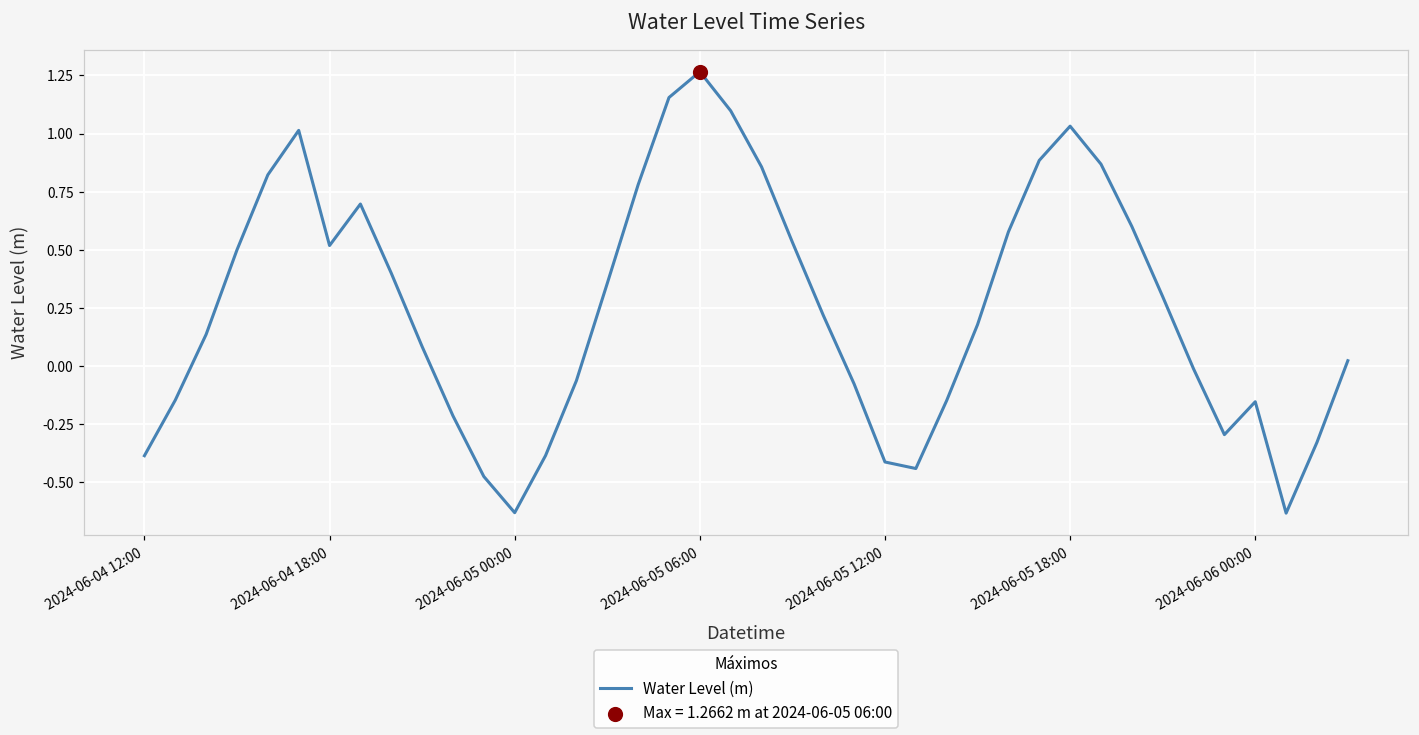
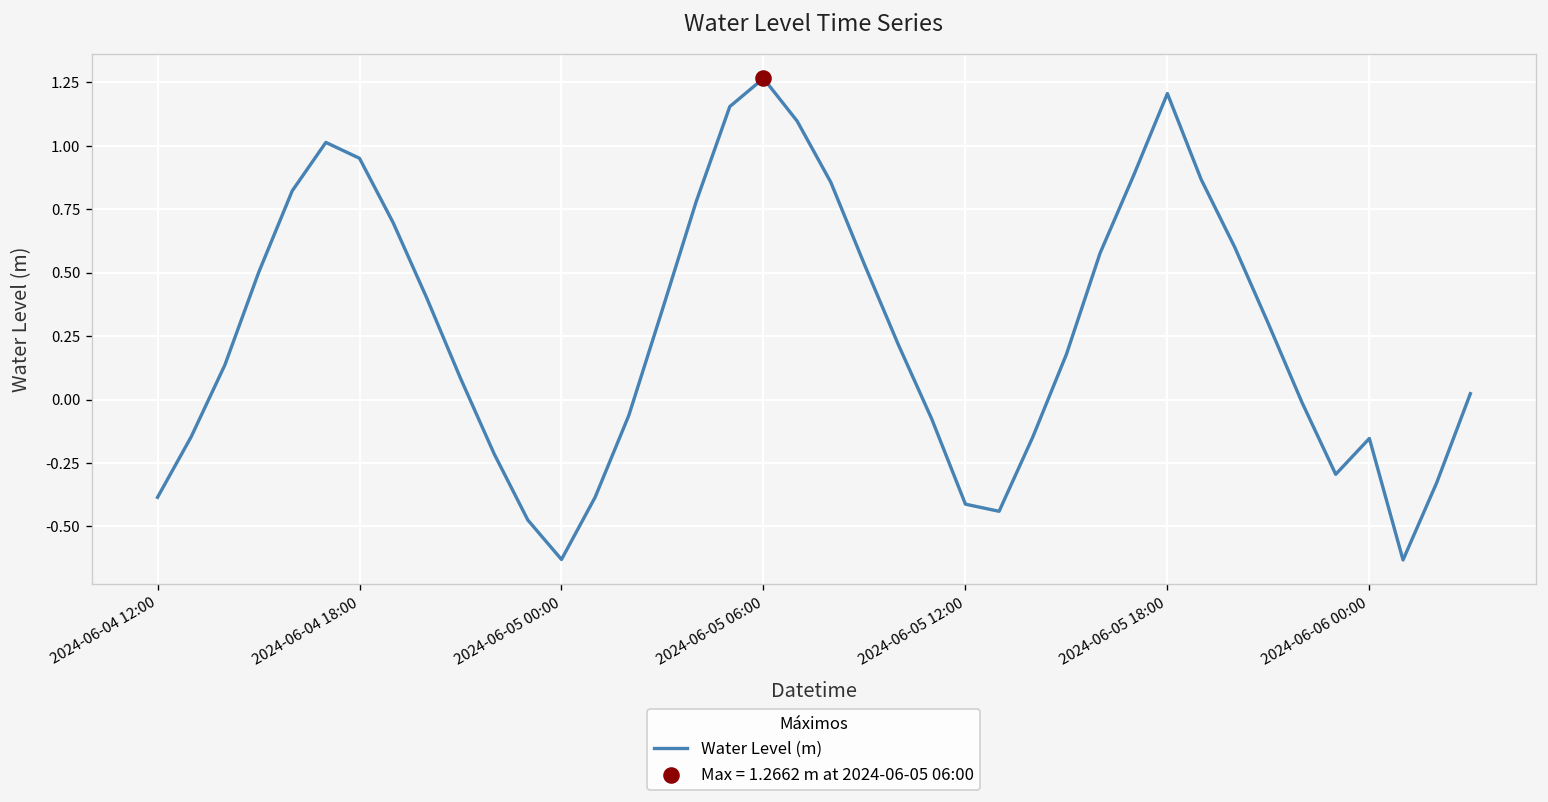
Water Level (m), 2024-06-04 18:00: 0.52 -> 0.95
Water Level (m), 2024-06-05 18:00: 1.03 -> 1.21
